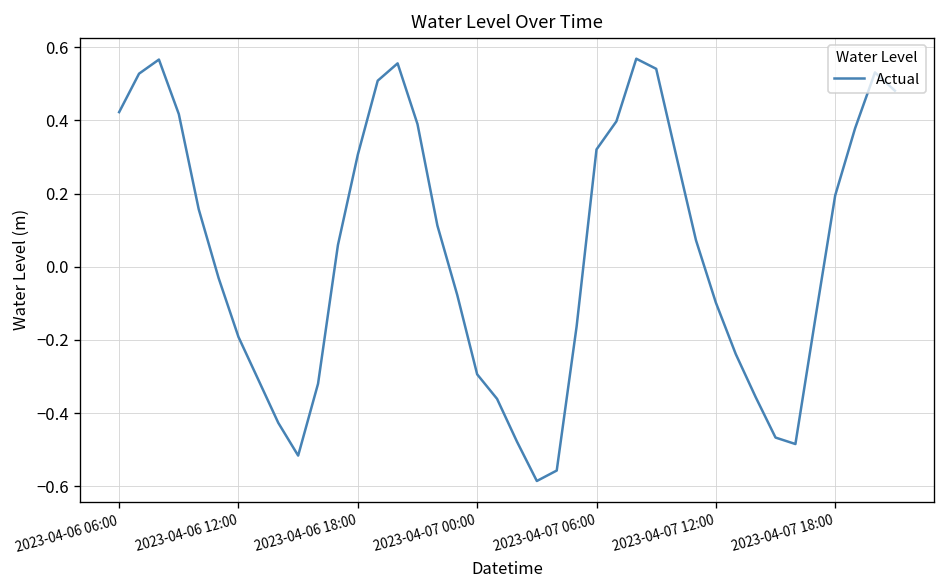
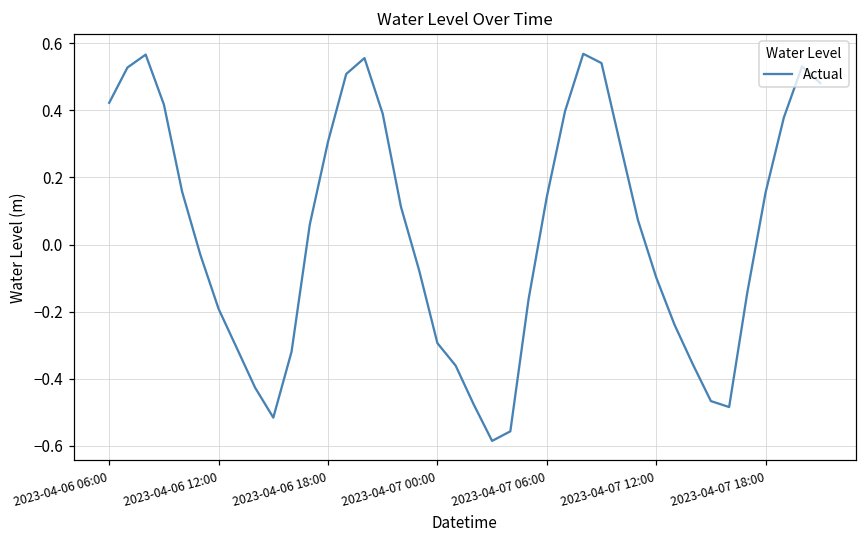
2023-04-07 06:00: 0.32 -> 0.14
2023-04-07 18:00: 0.20 -> 0.16
